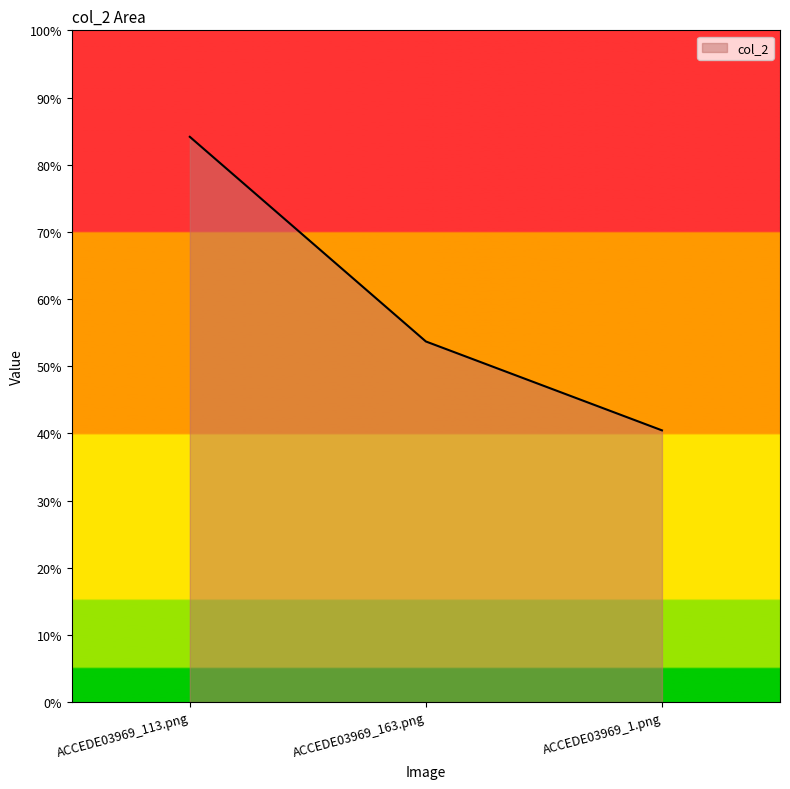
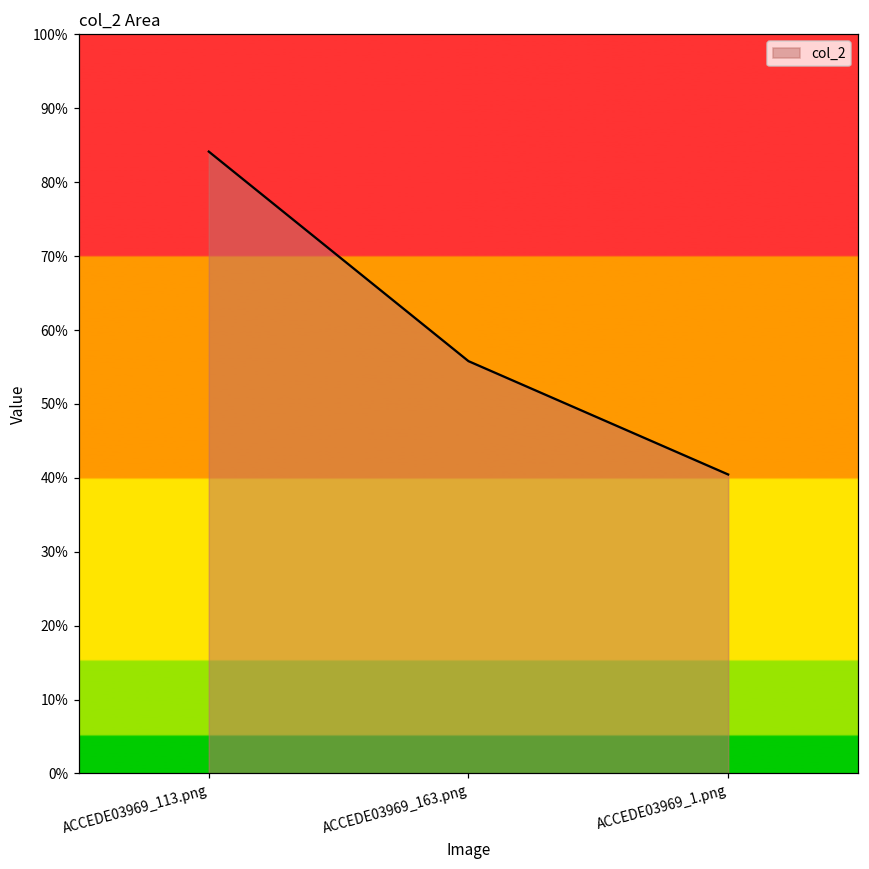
ACCEDE03969_163.png: 54% -> 56%
